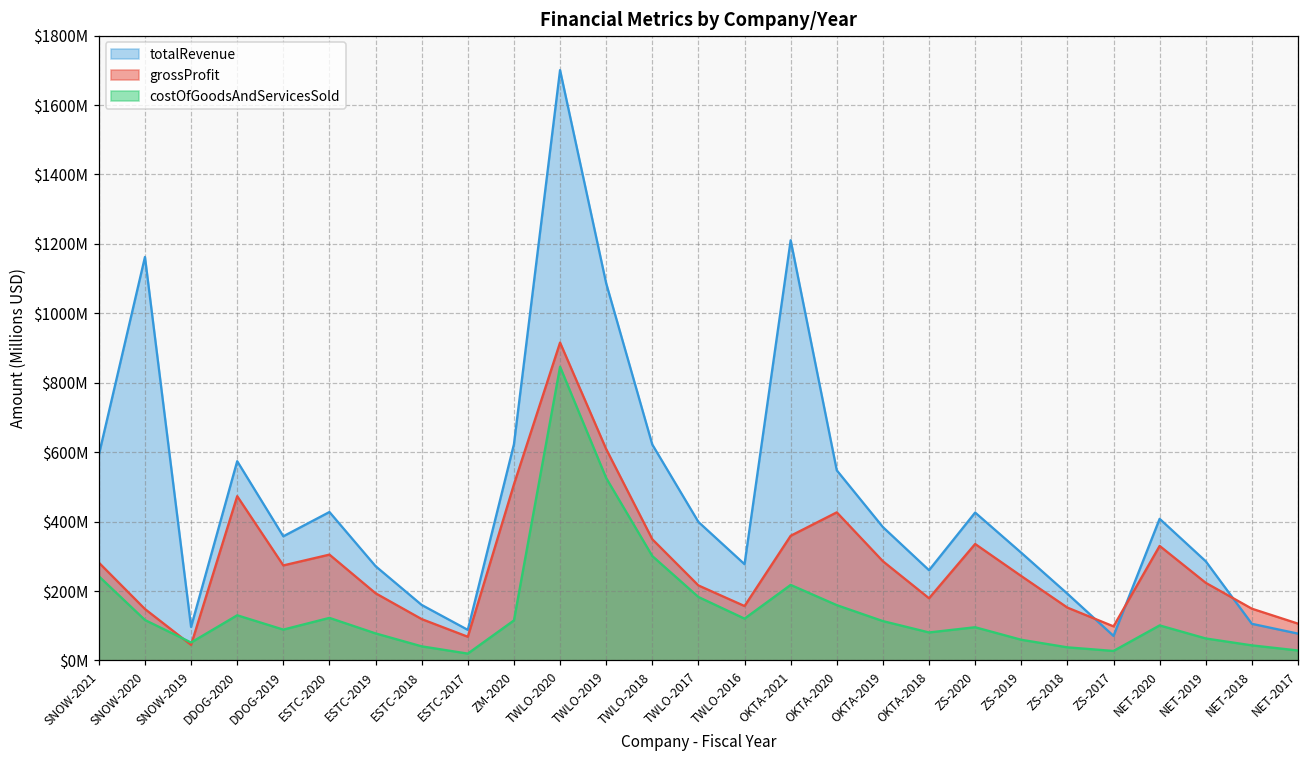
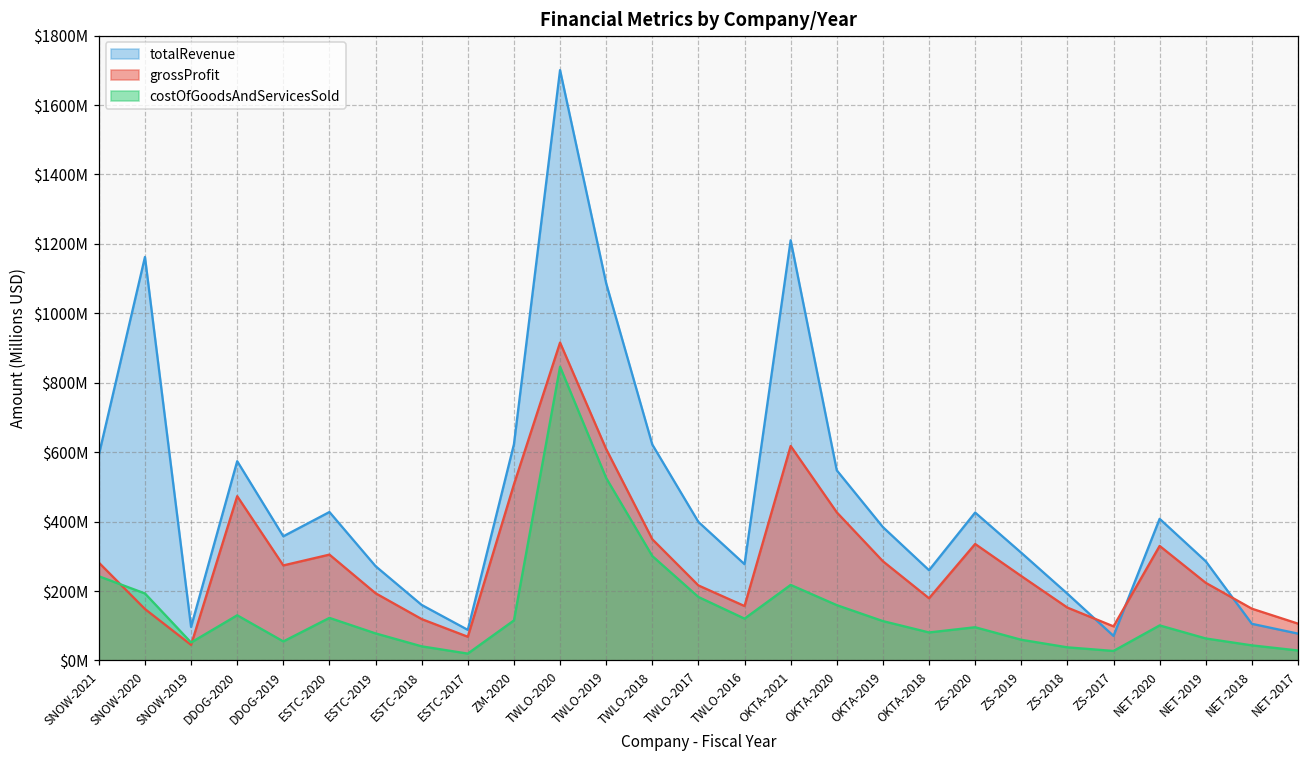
costOfGoodsAndServicesSold, SNOW-2020: $120000000 -> $190000000
costOfGoodsAndServicesSold, DDOG-2019: $90000000 -> $50000000
grossProfit, OKTA-2021: $360000000 -> $620000000
